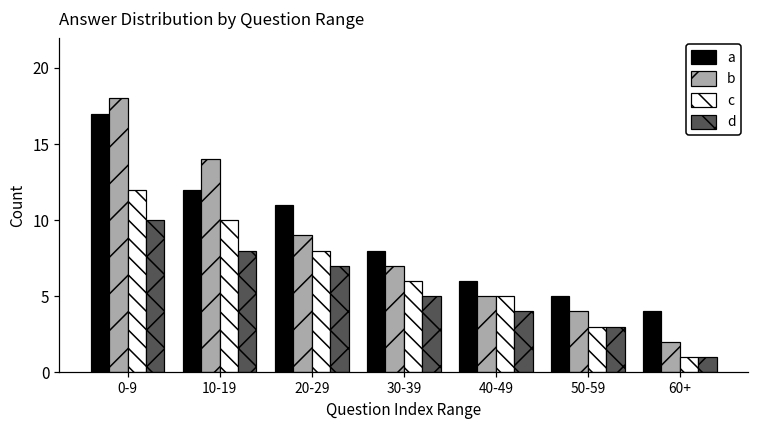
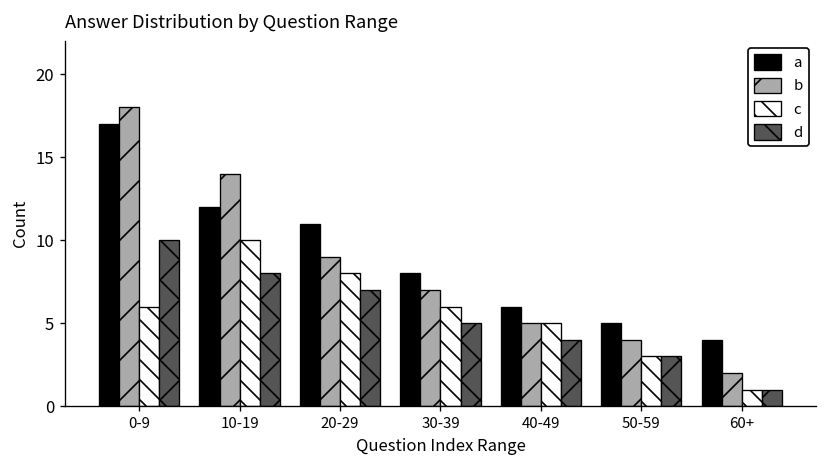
c, 0-9: 12 -> 6
